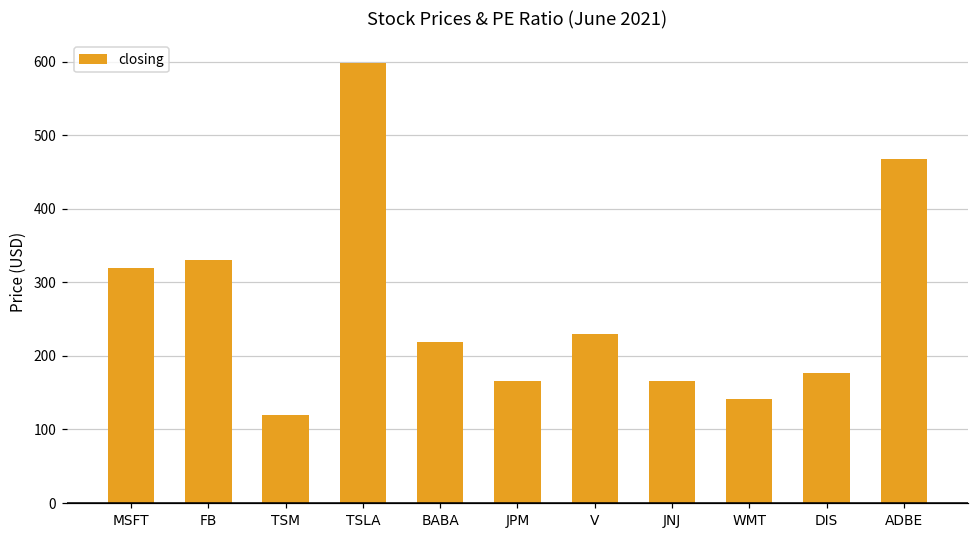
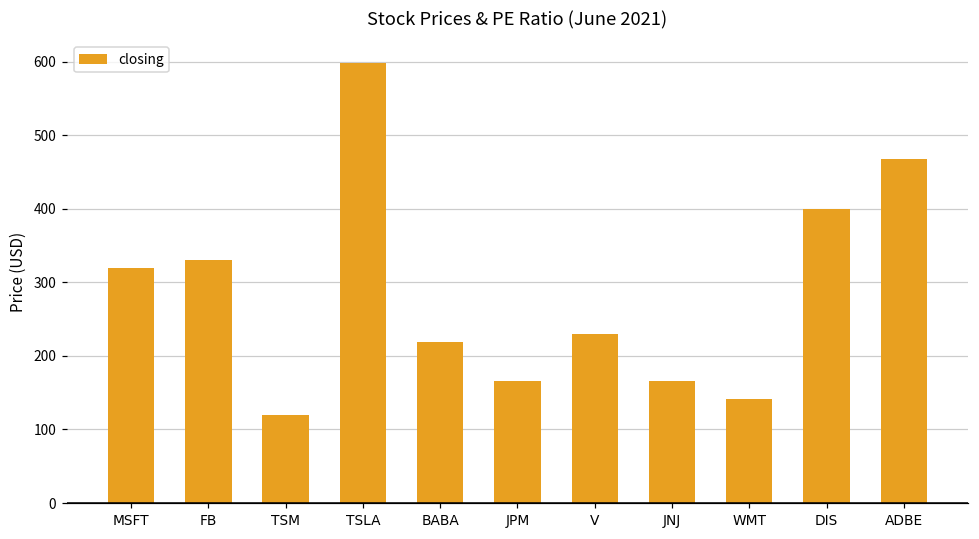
DIS: 180 -> 400
